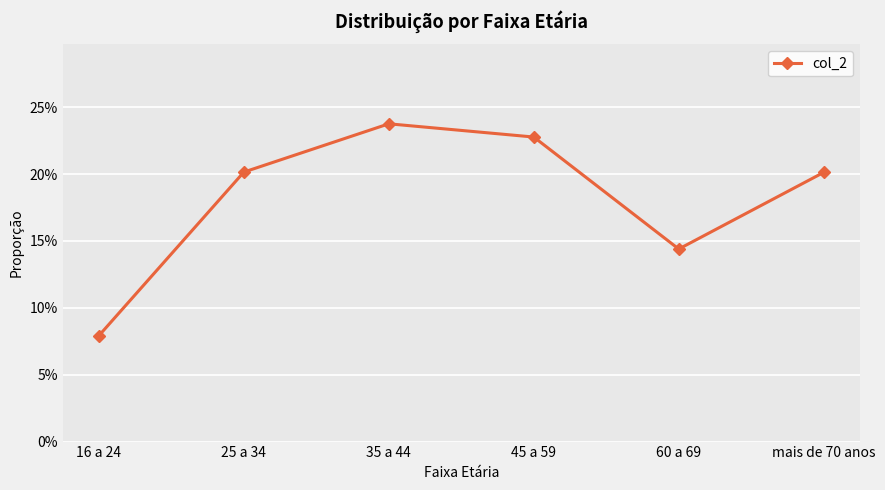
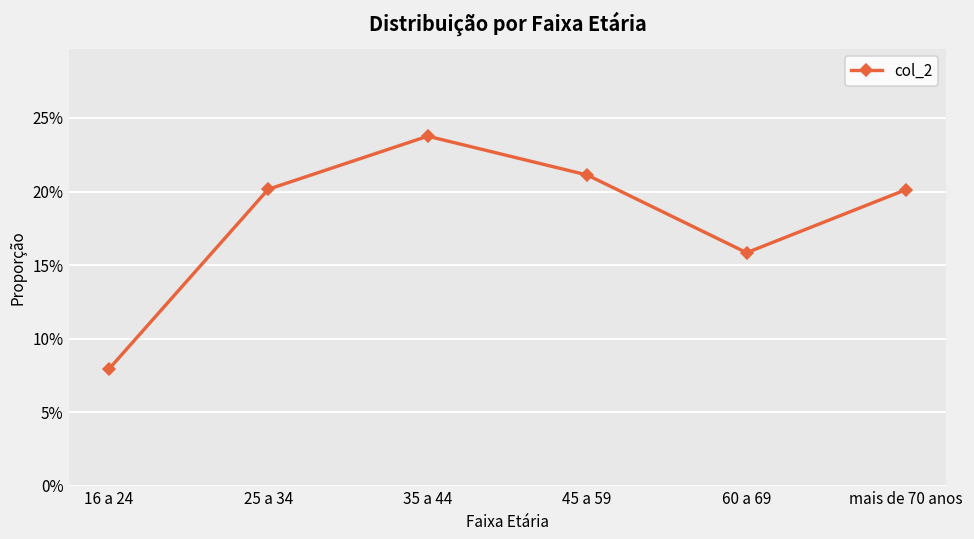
45 a 59: 22.8% -> 21.1%
60 a 69: 14.4% -> 15.8%
